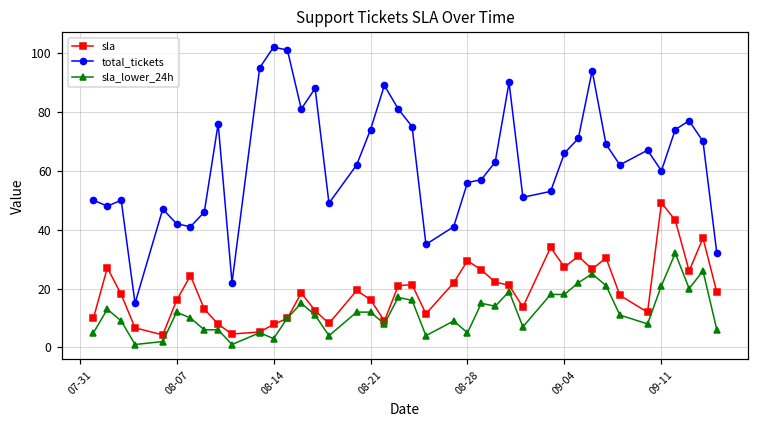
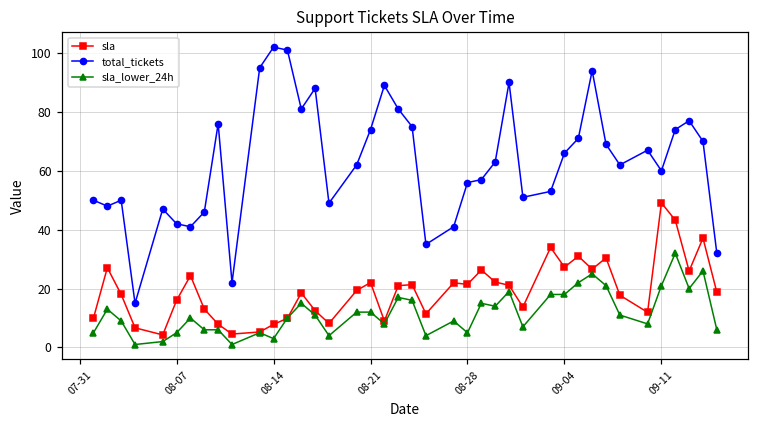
sla_lower_24h, 08-07: 12 -> 5
sla, 08-21: 16 -> 22
sla, 08-28: 29 -> 21
